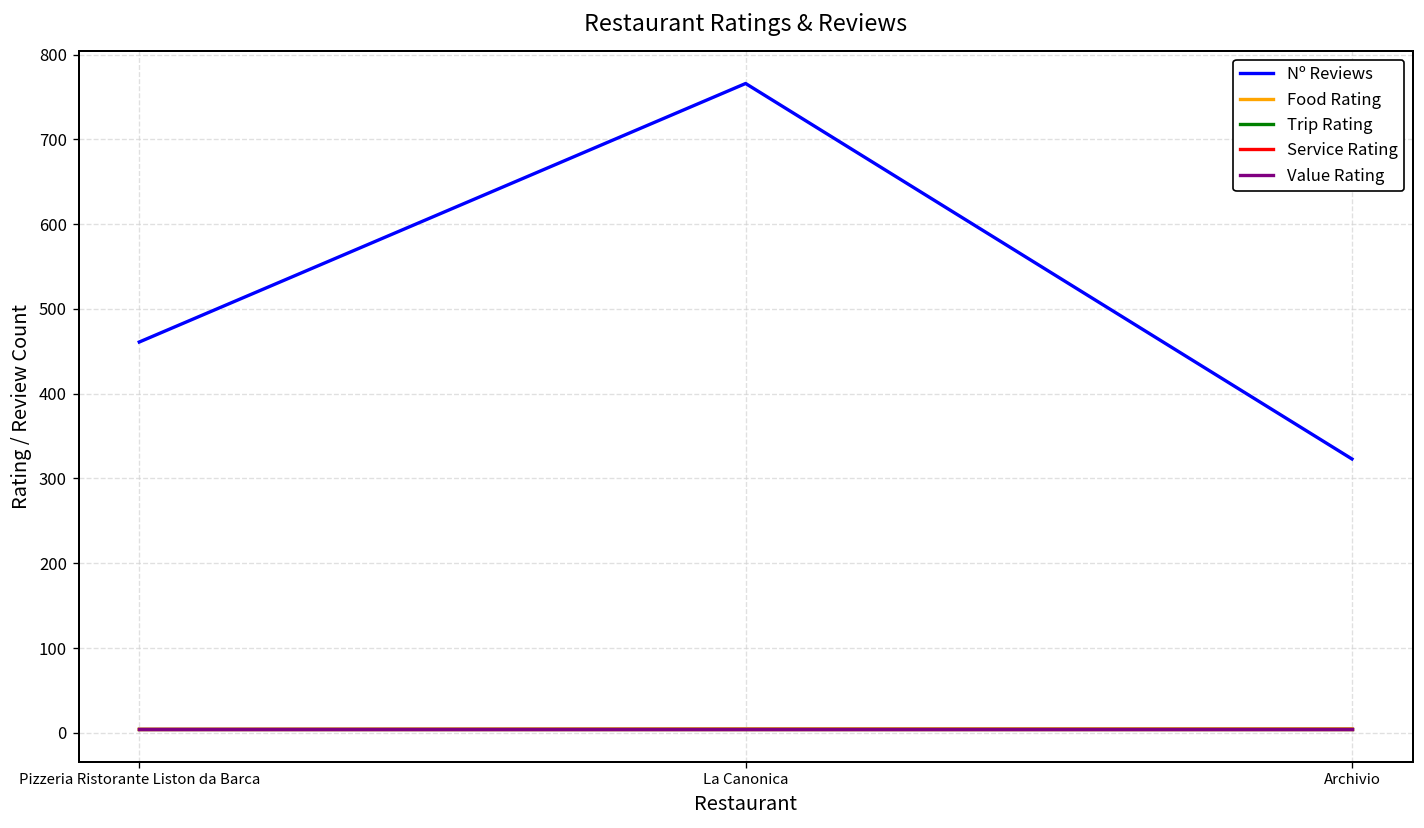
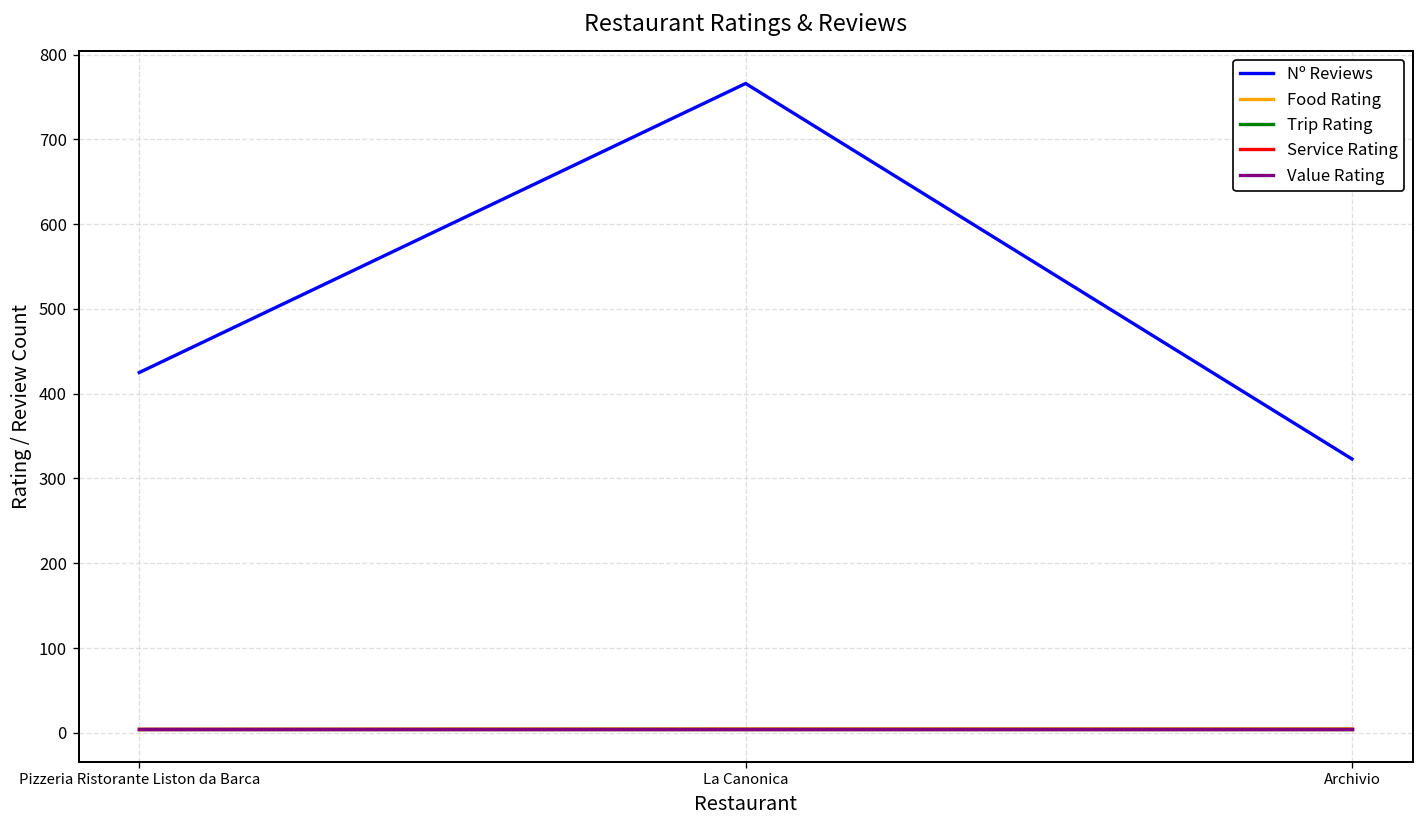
Nº Reviews, Pizzeria Ristorante Liston da Barca: 460 -> 430
